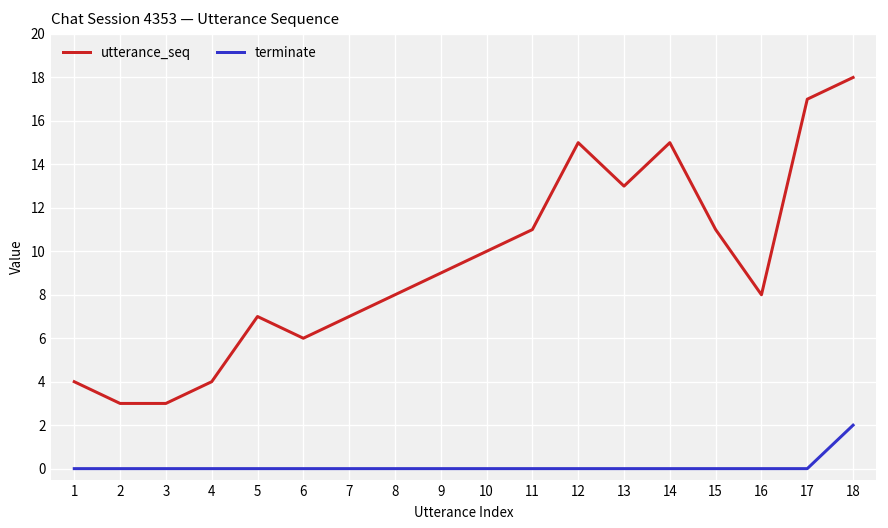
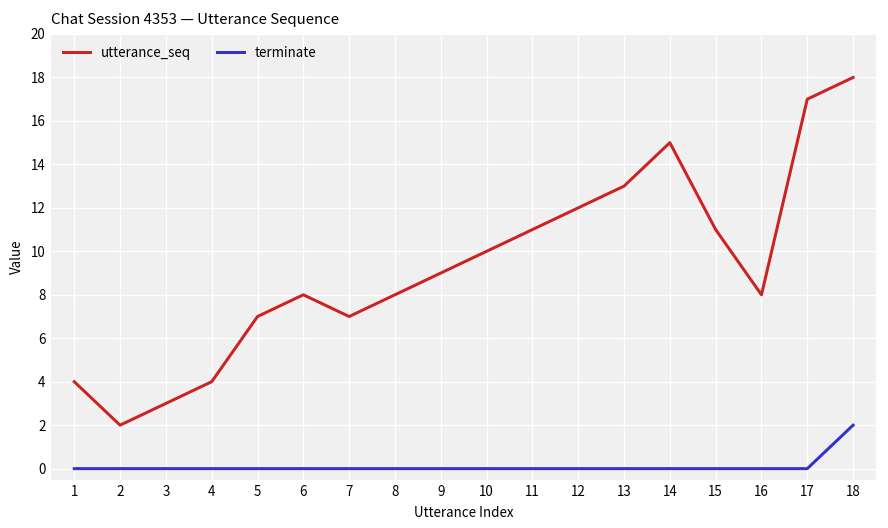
utterance_seq, 2: 3 -> 2
utterance_seq, 6: 6 -> 8
utterance_seq, 12: 15 -> 12
